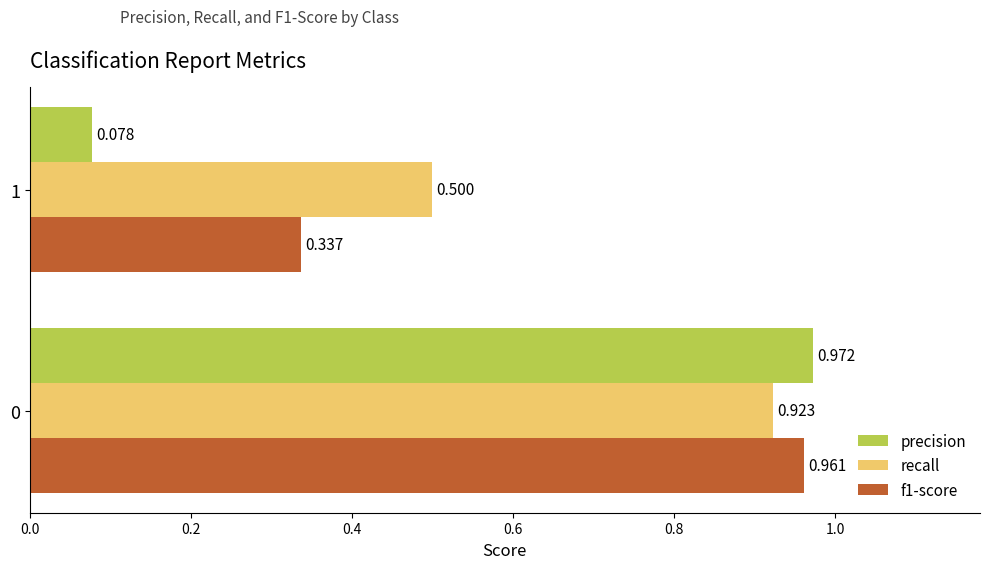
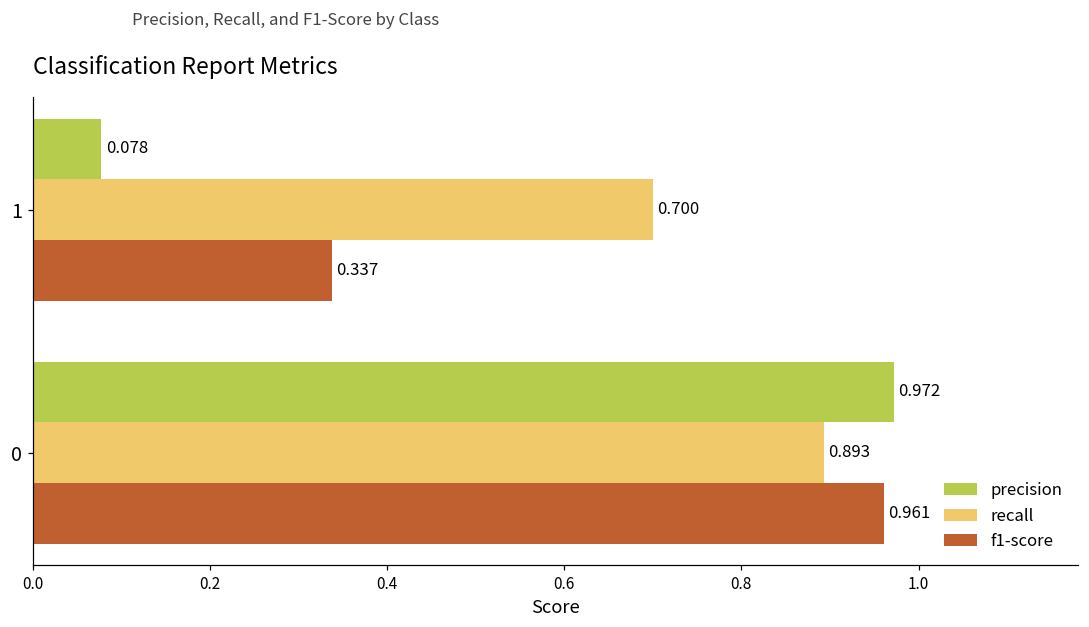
recall, 1: 0.500 -> 0.700
recall, 0: 0.923 -> 0.893
